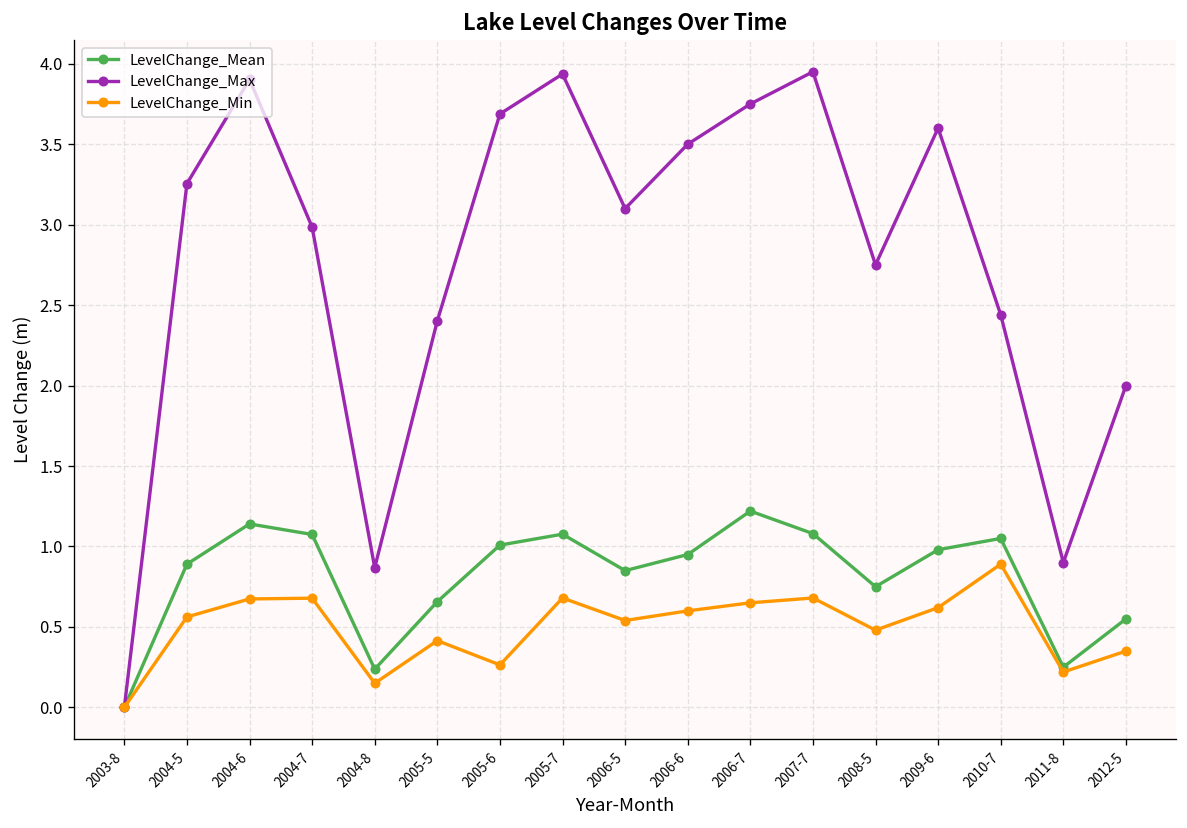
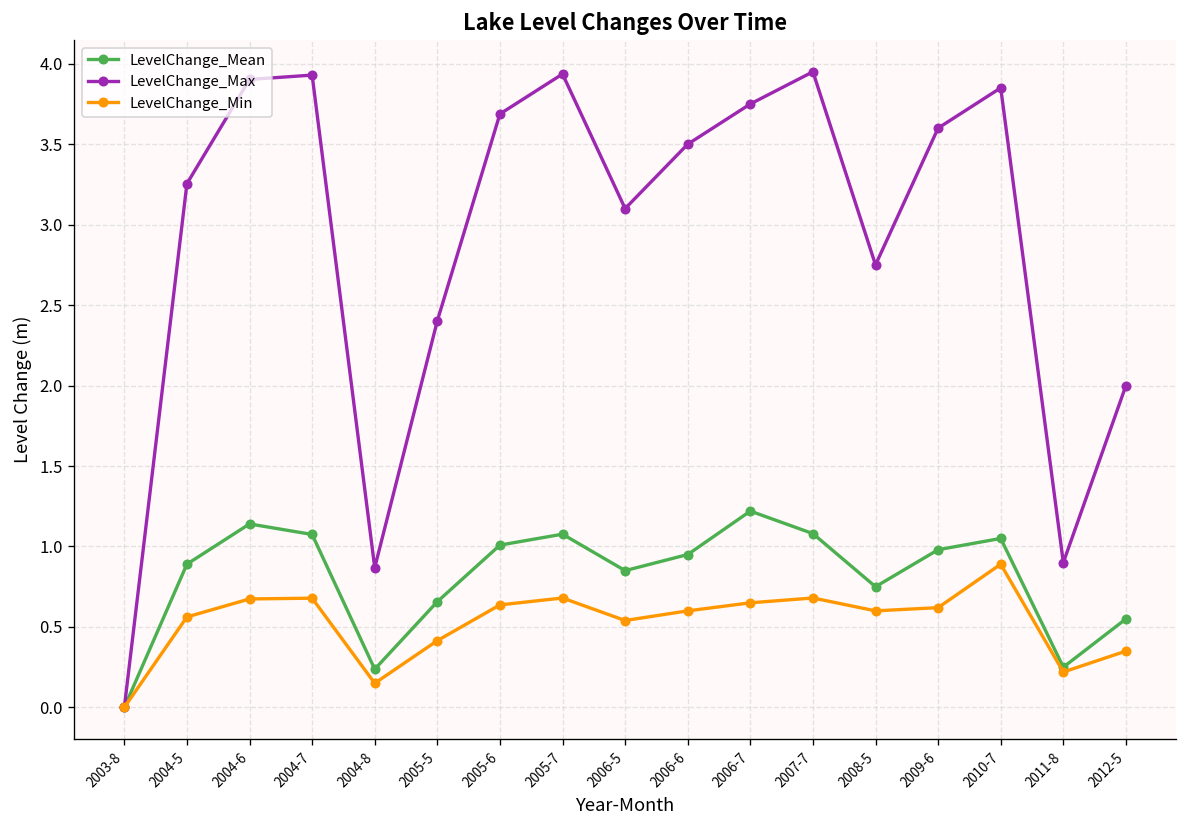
LevelChange_Max, 2004-7: 2.98 -> 3.93
LevelChange_Min, 2005-6: 0.26 -> 0.64
LevelChange_Min, 2008-5: 0.48 -> 0.60
LevelChange_Max, 2010-7: 2.44 -> 3.85
